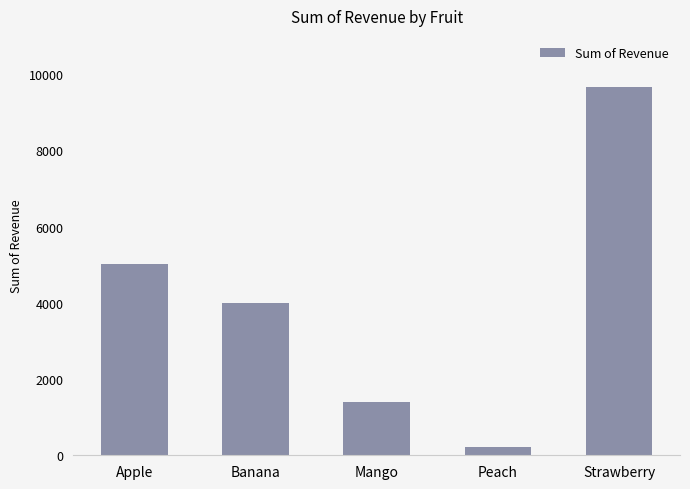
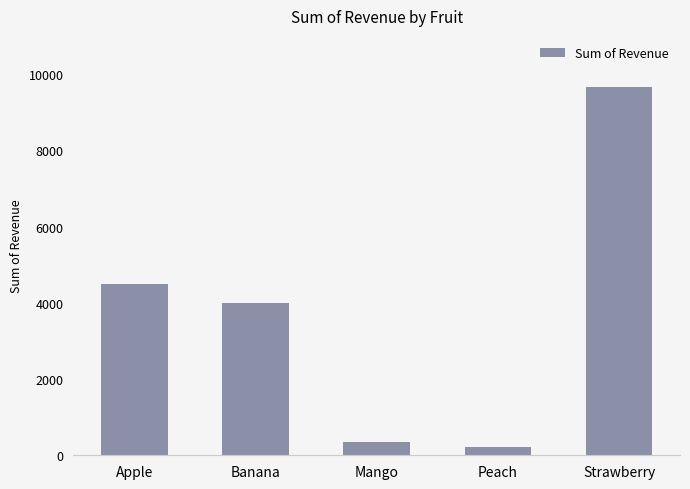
Apple: 5000 -> 4500
Mango: 1400 -> 300
